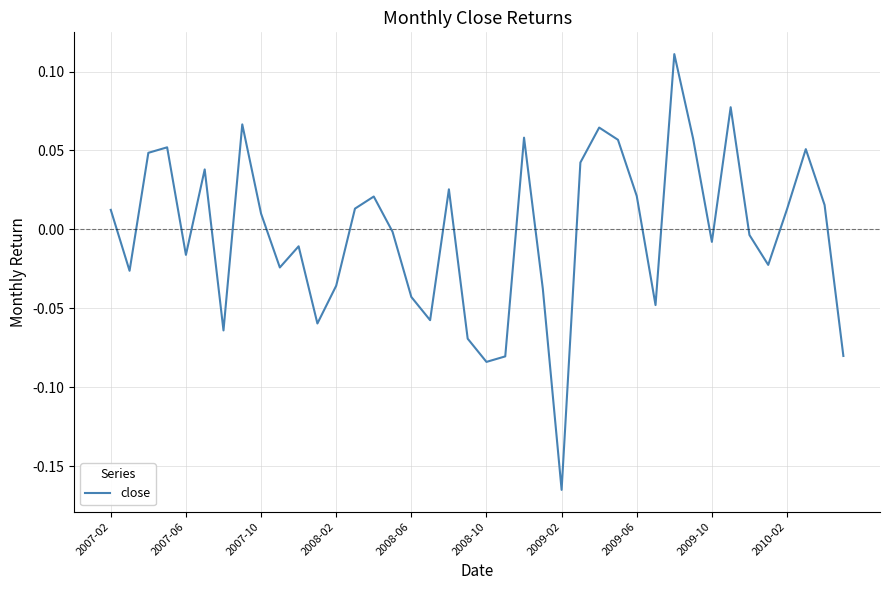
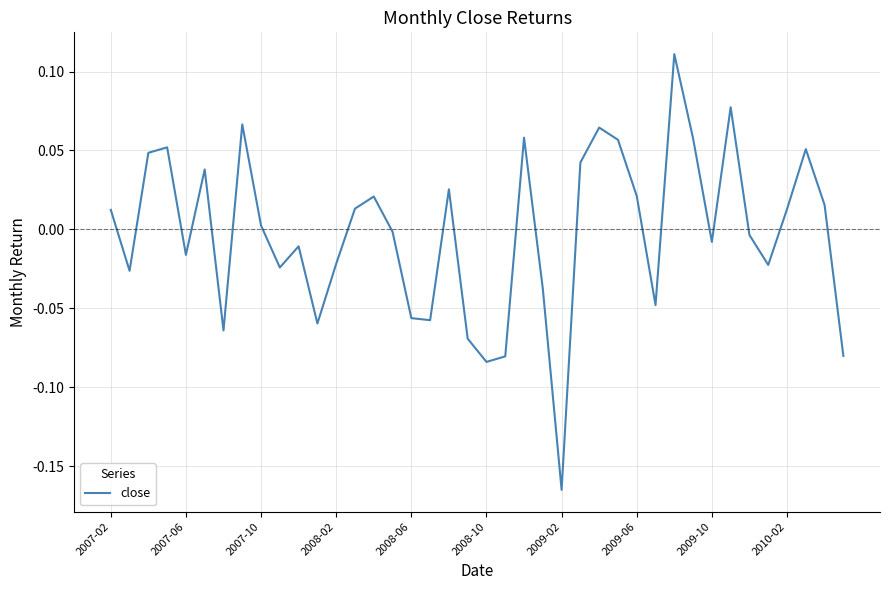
2007-10: 0.010 -> 0.002
2008-02: -0.036 -> -0.022
2008-06: -0.043 -> -0.056
